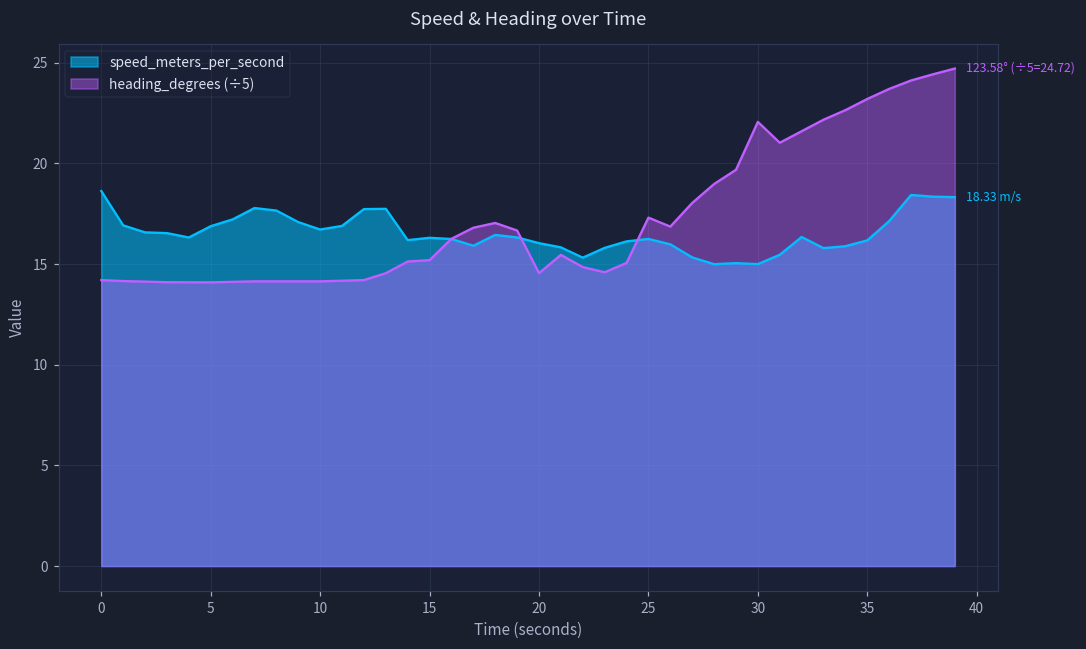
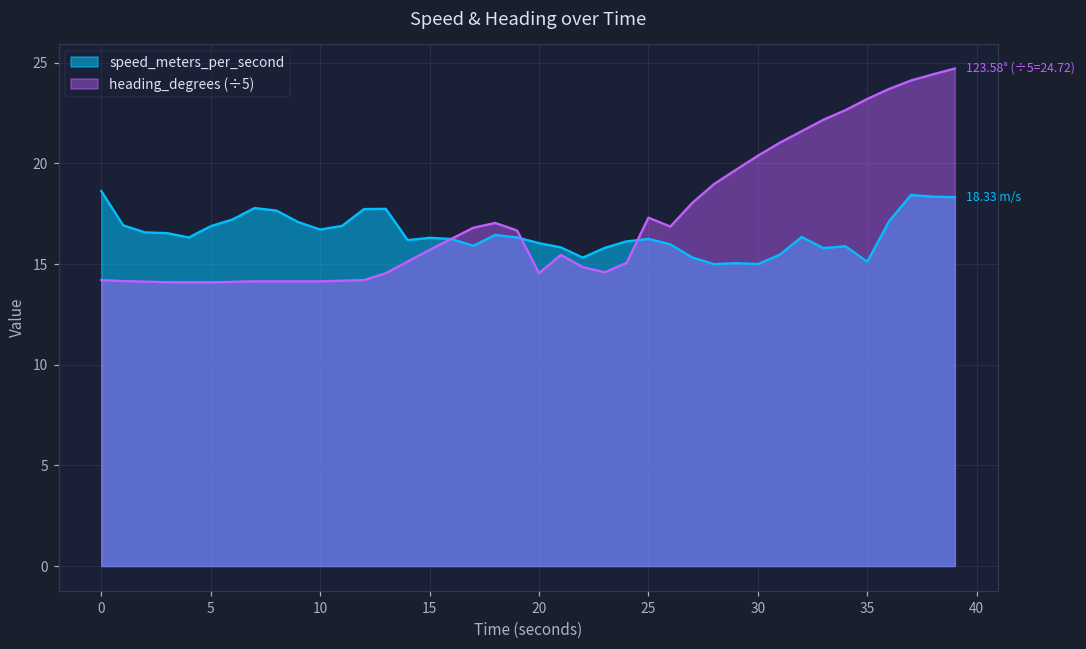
heading_degrees (÷5), 15: 15.2 -> 15.7
heading_degrees (÷5), 30: 22.1 -> 20.4
speed_meters_per_second, 35: 16.2 -> 15.1
